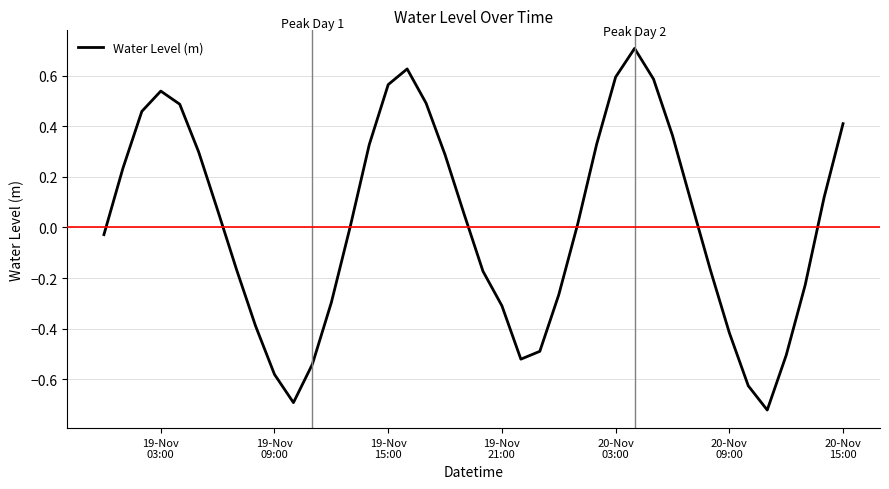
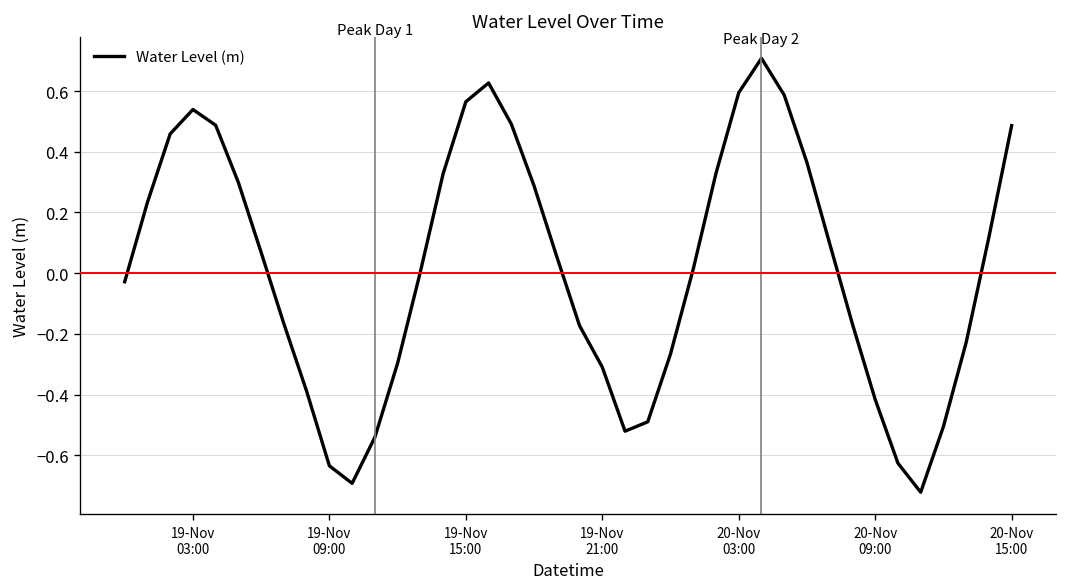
19-Nov 09:00: -0.58 -> -0.63
20-Nov 15:00: 0.41 -> 0.49
